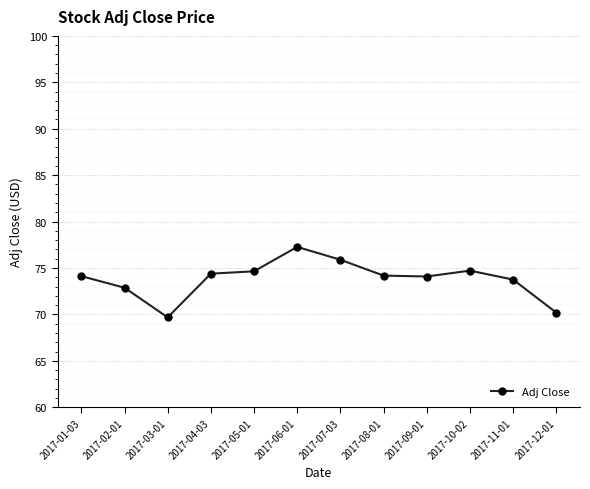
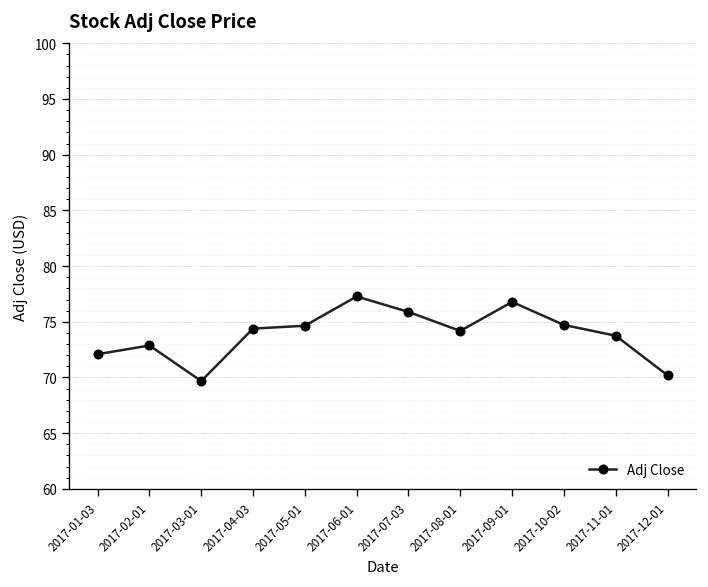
2017-01-03: 74 -> 72
2017-09-01: 74 -> 77
